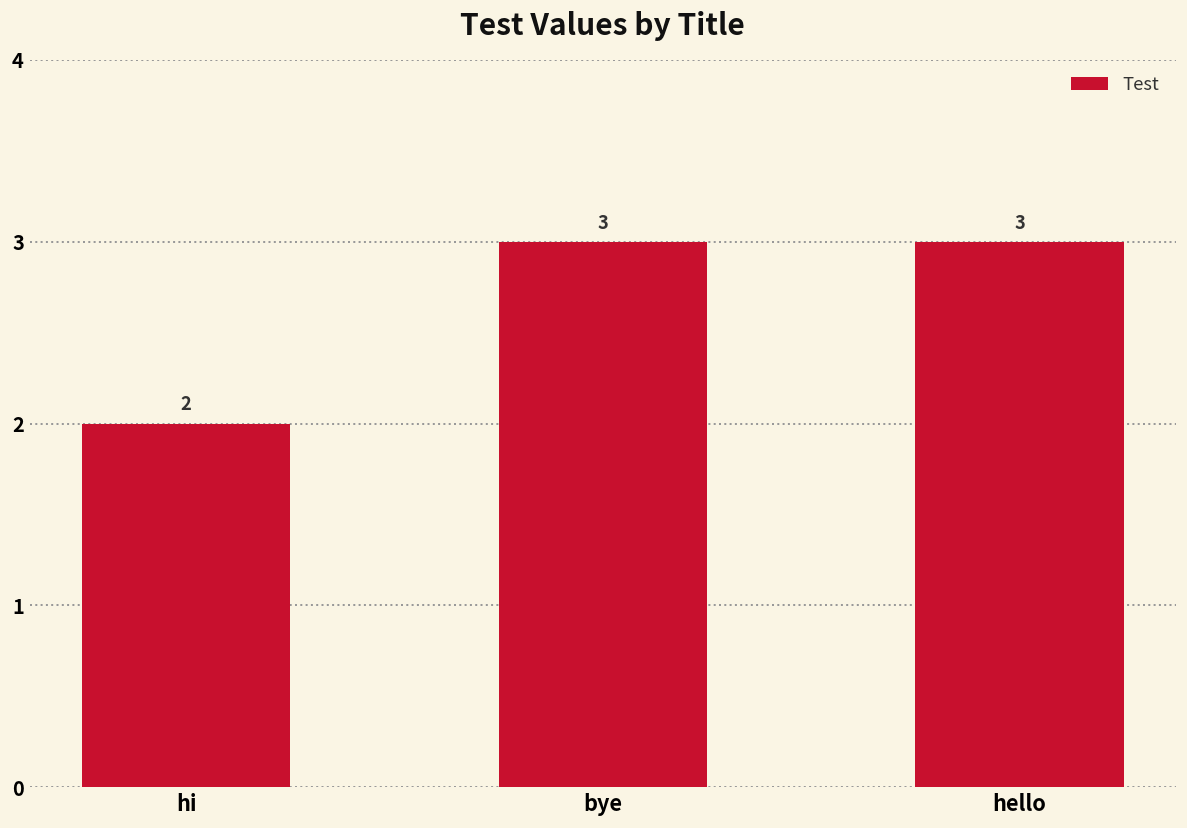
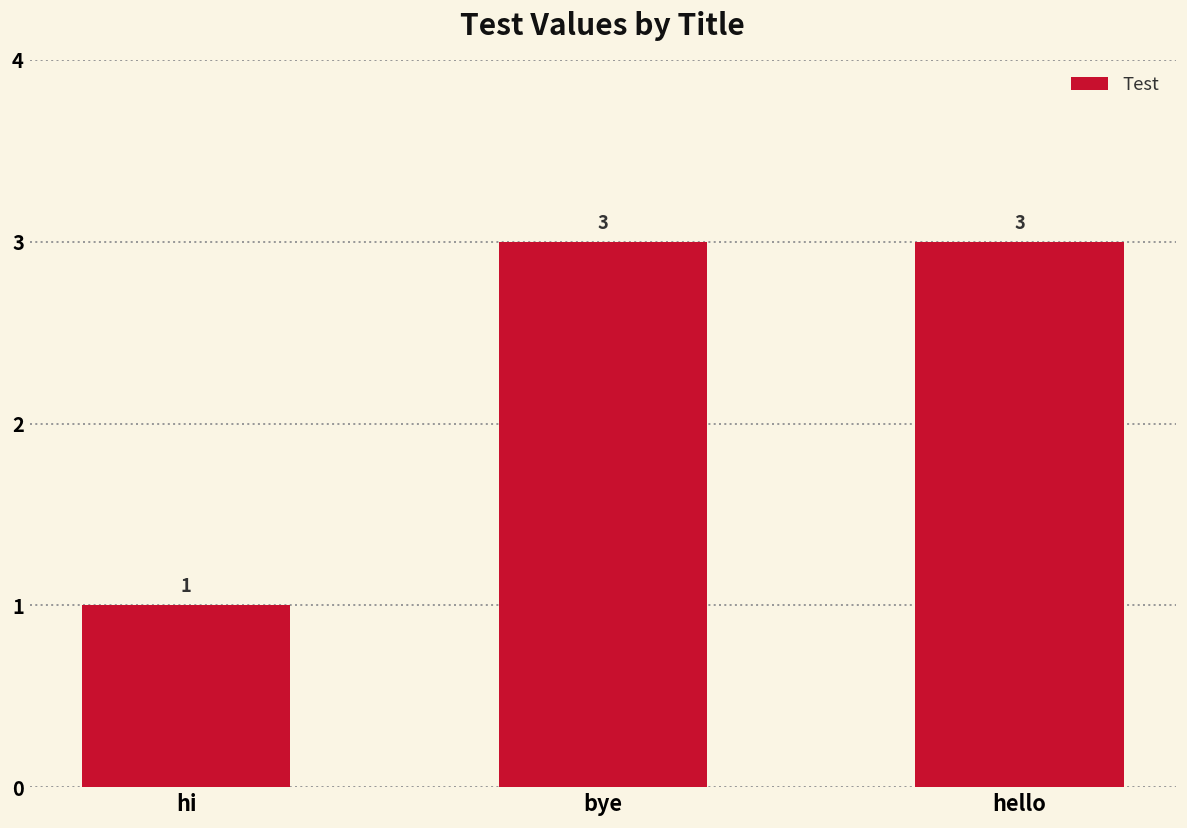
hi: 2 -> 1
